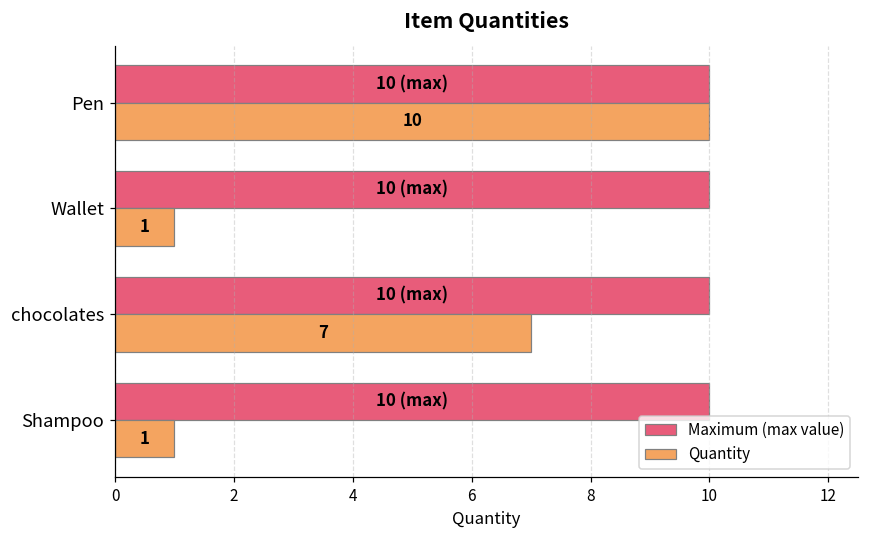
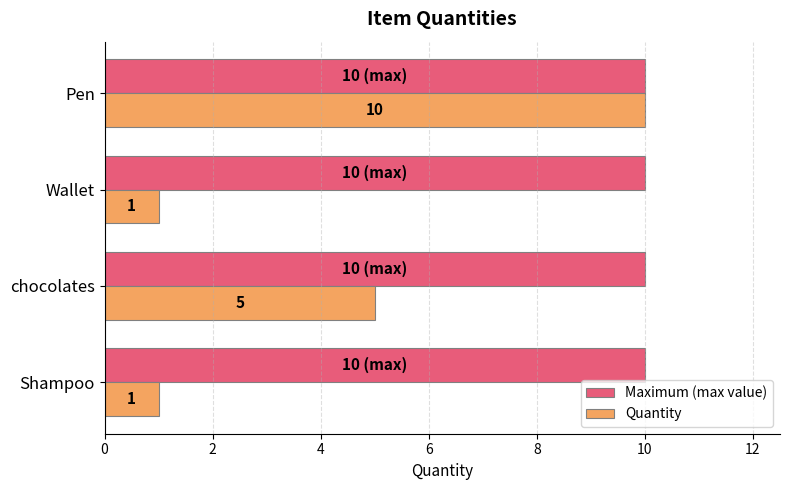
Quantity, chocolates: 7 -> 5
